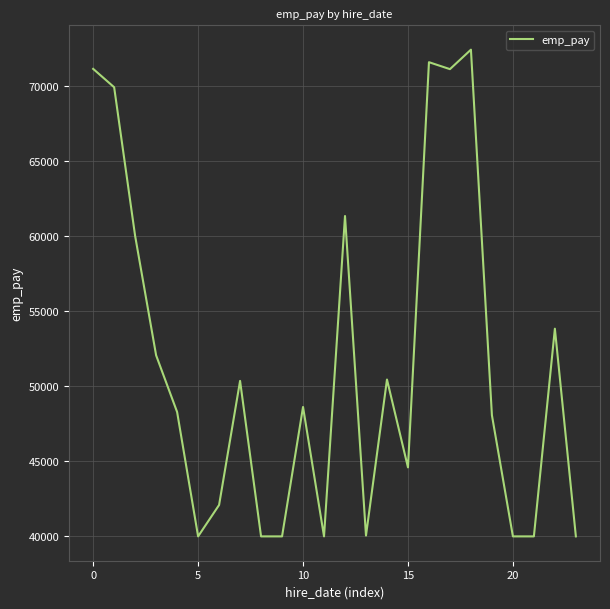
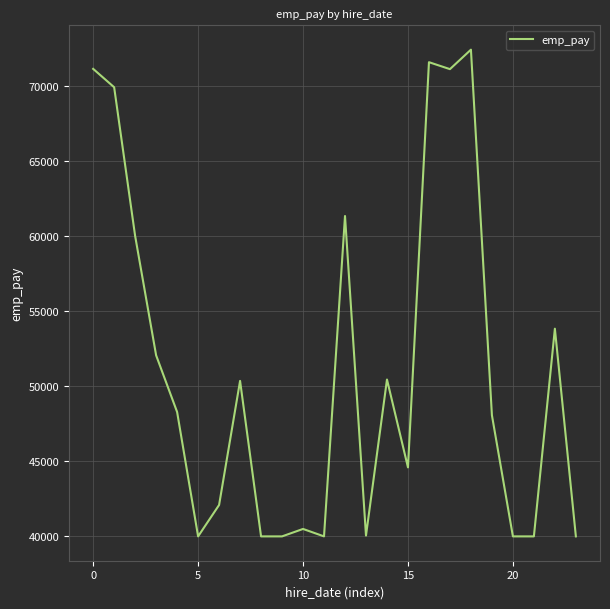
10: 48600 -> 40500
